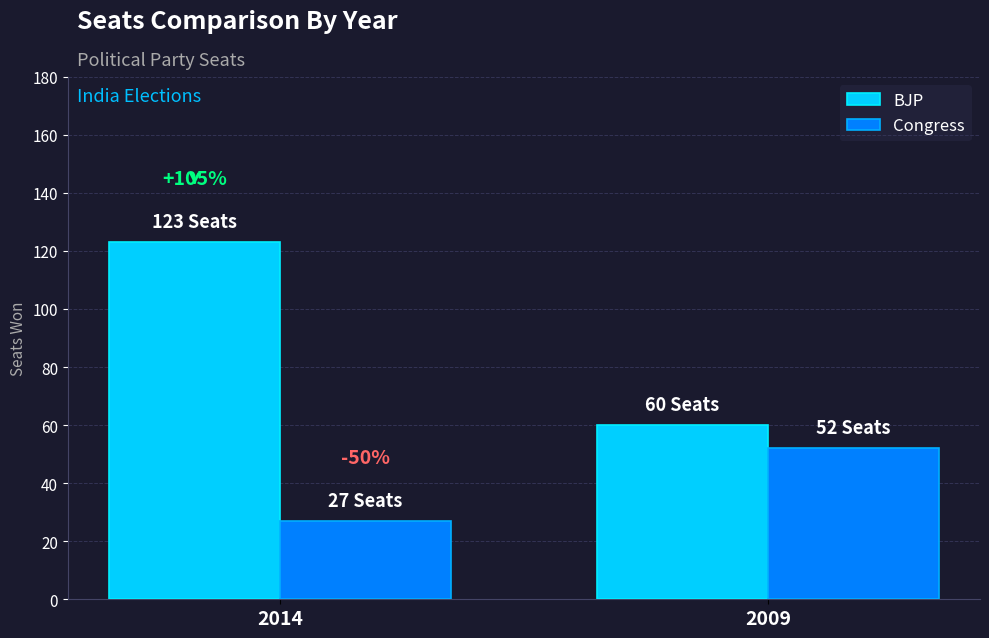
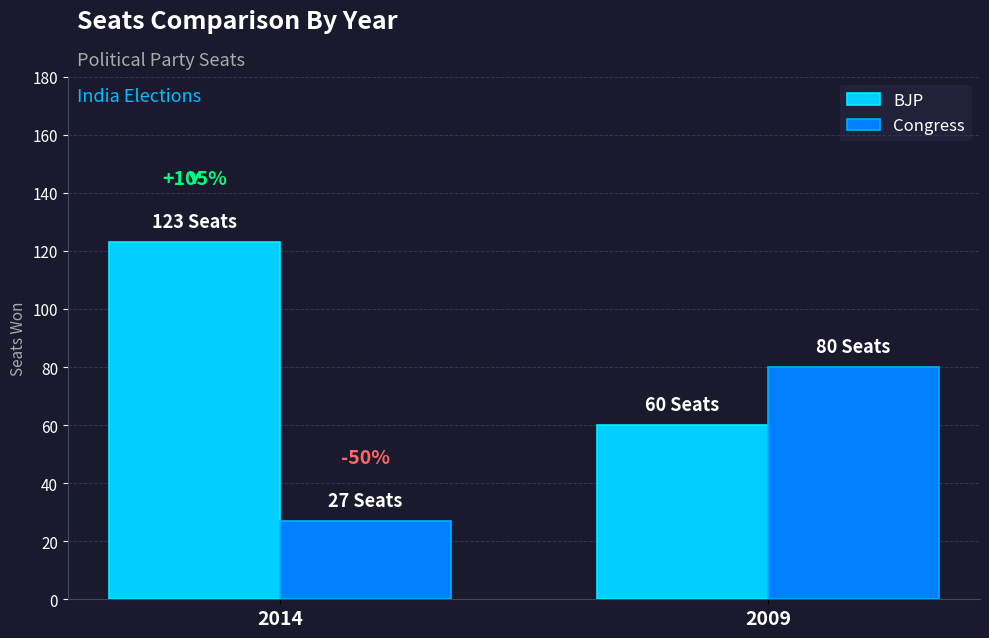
Congress, 2009: 52 -> 80
